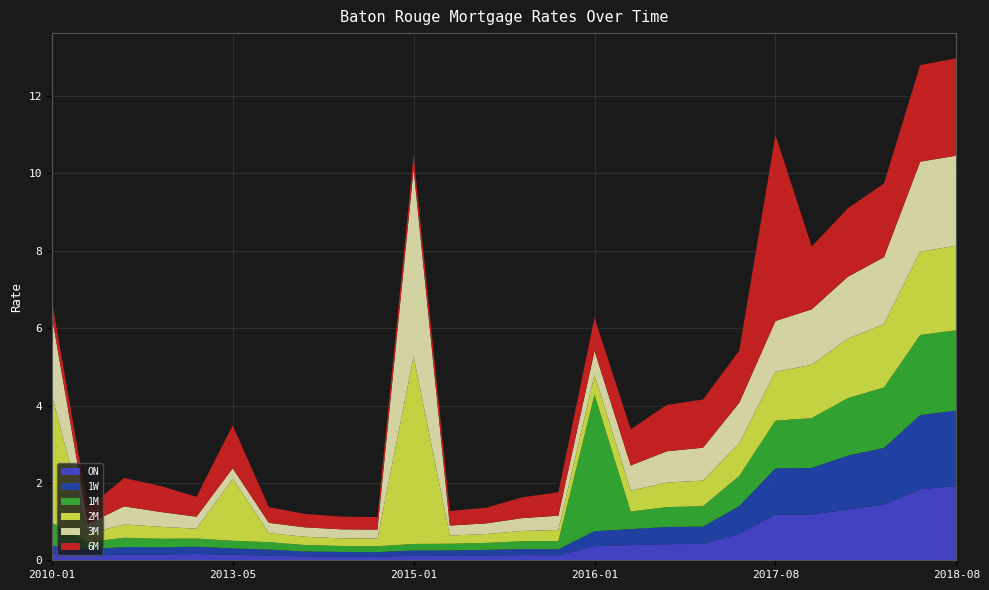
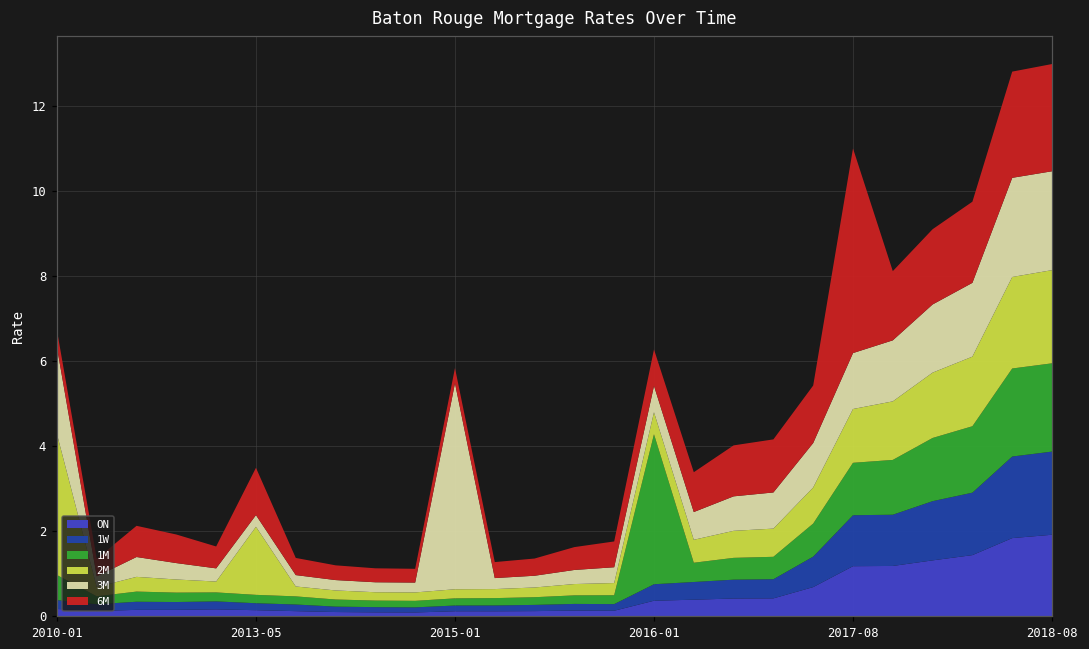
2M, 2015-01: 4.8 -> 0.2
